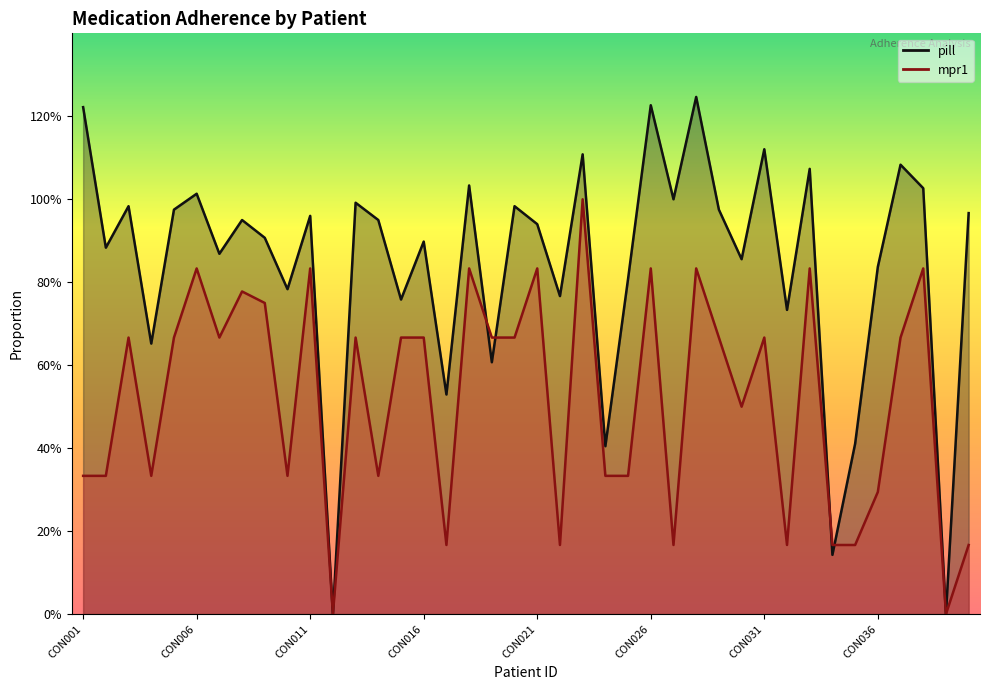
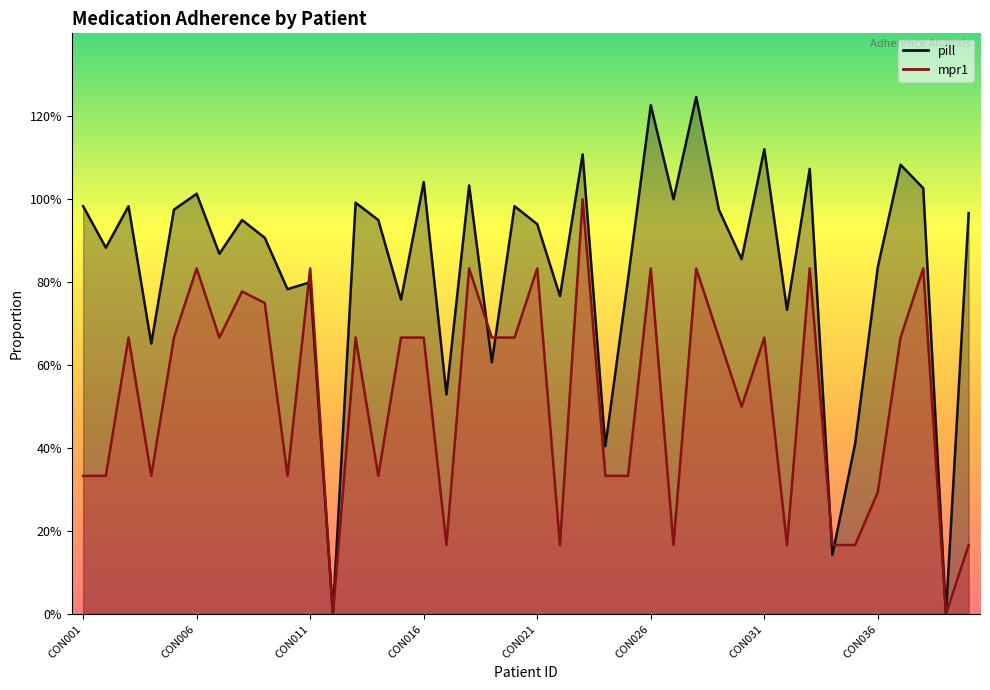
pill, CON001: 122% -> 98%
pill, CON011: 96% -> 80%
pill, CON016: 90% -> 104%
